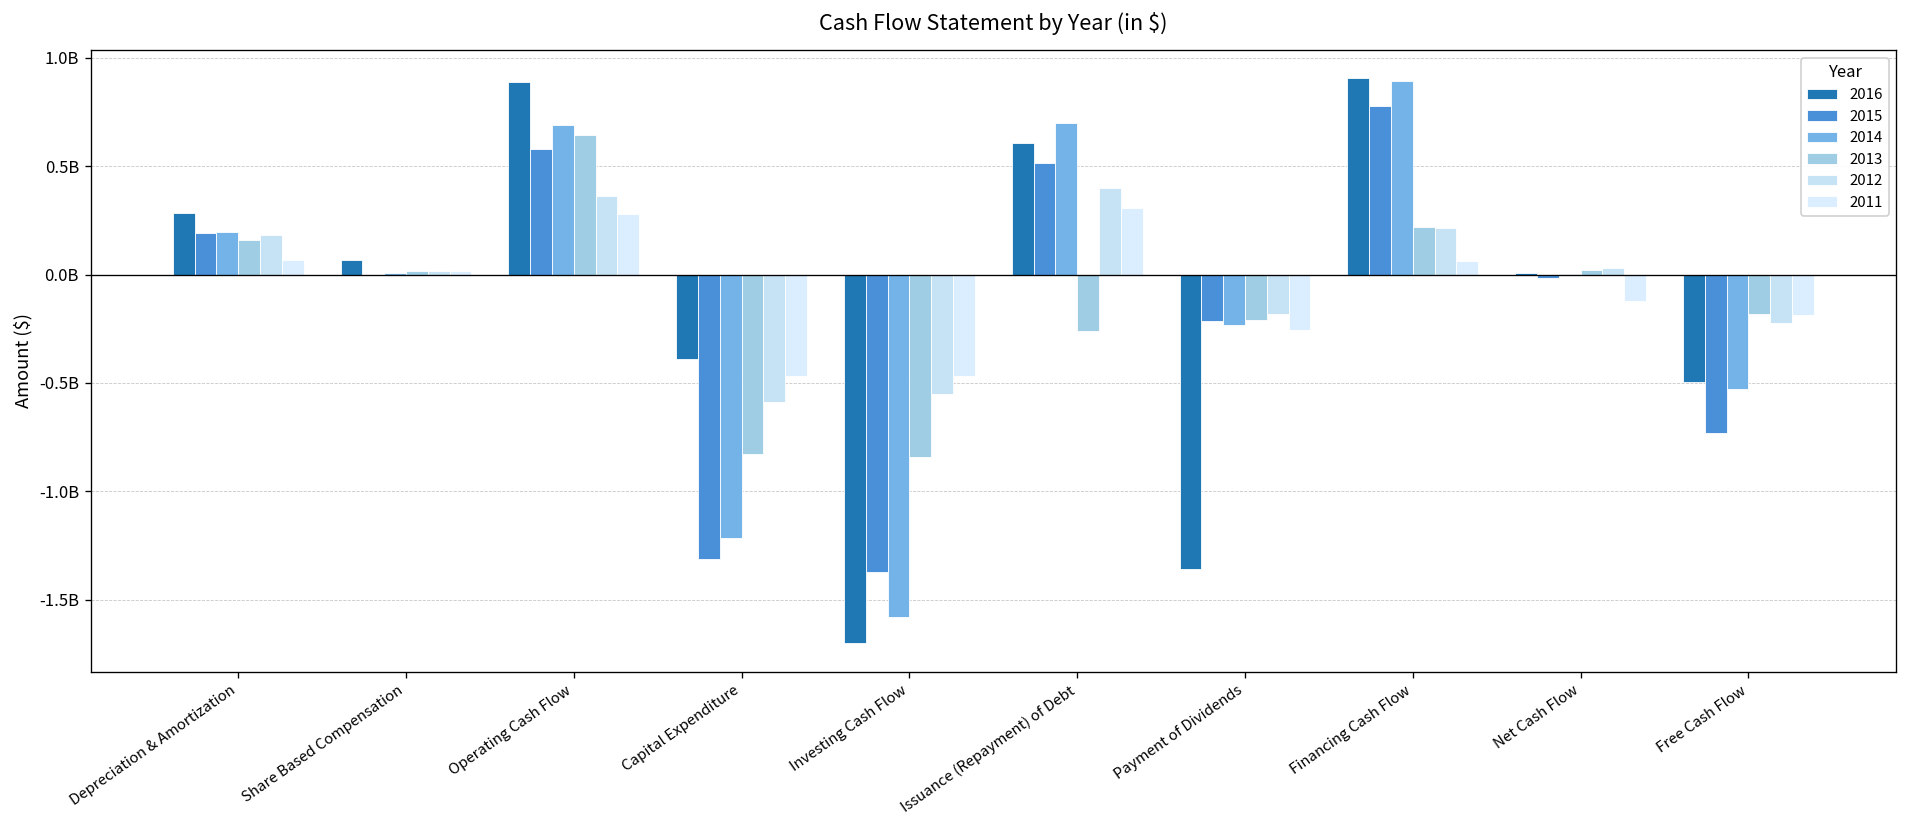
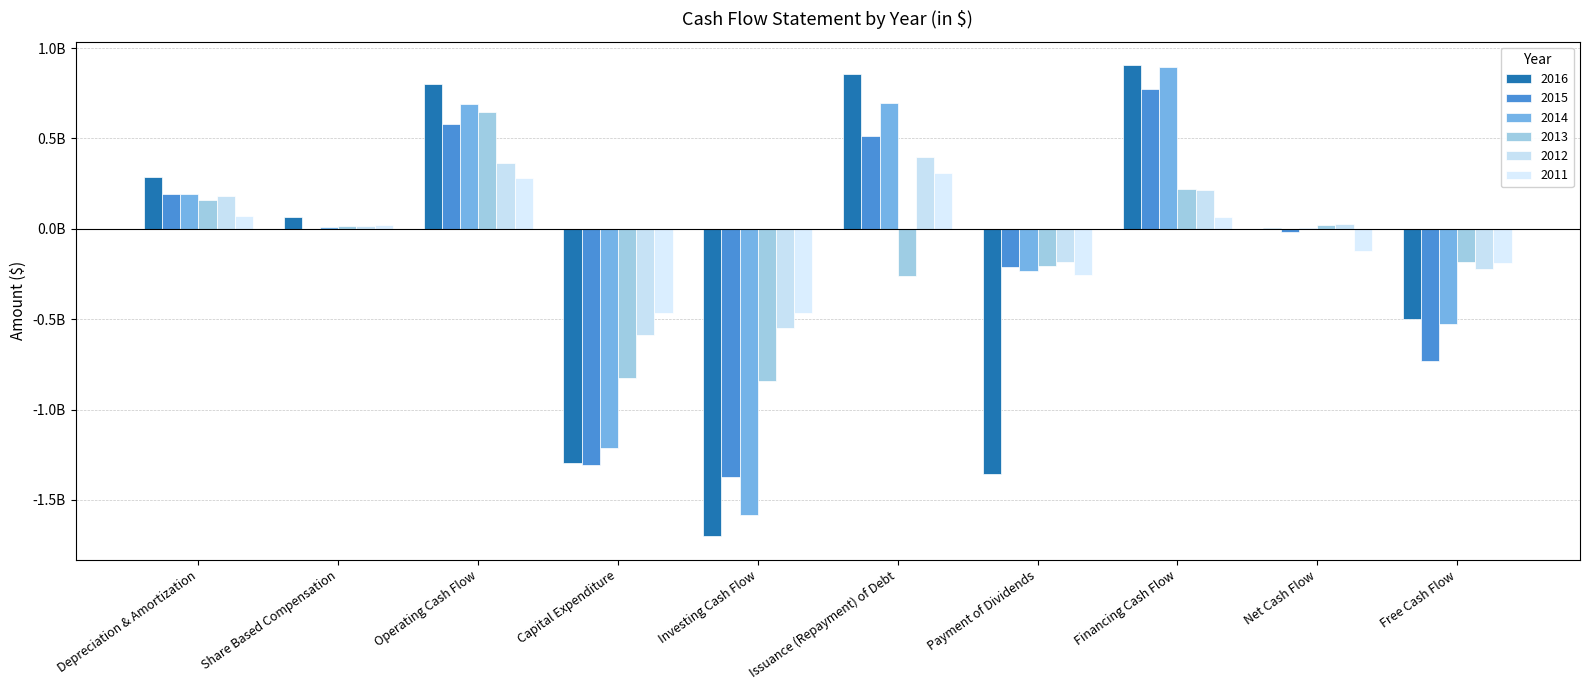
2016, Operating Cash Flow: 890000000 -> 800000000
2016, Capital Expenditure: -390000000 -> -1300000000
2016, Issuance (Repayment) of Debt: 610000000 -> 860000000
